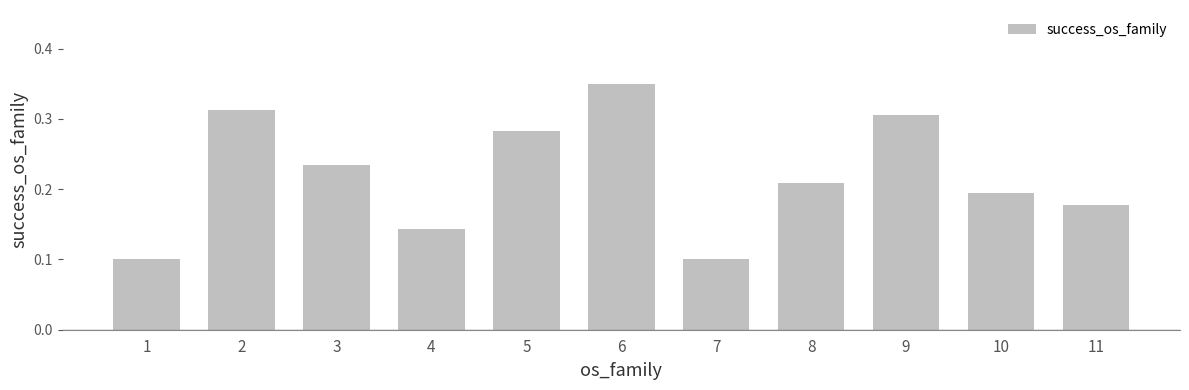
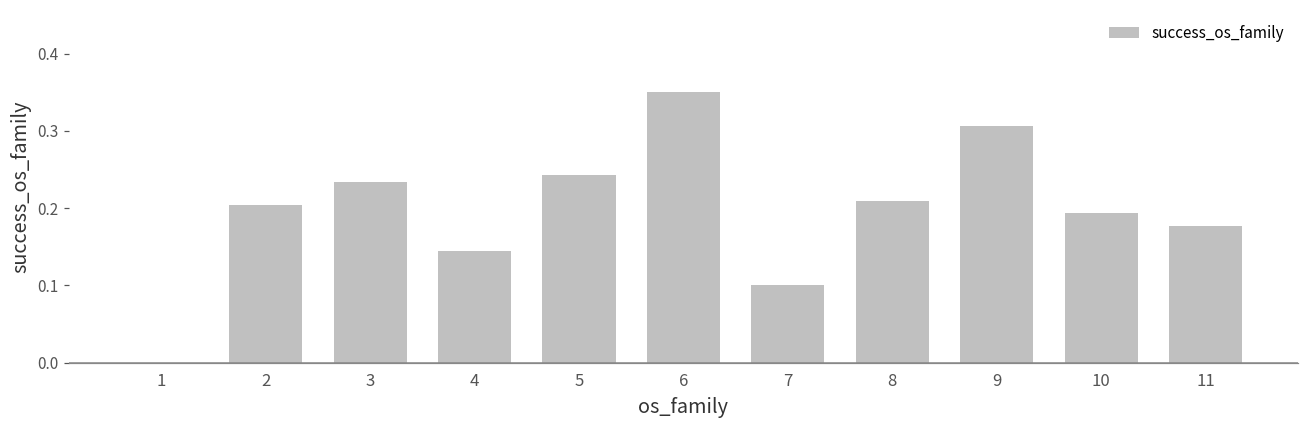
1: 0.1 -> 0.0
2: 0.31 -> 0.20
5: 0.28 -> 0.24
